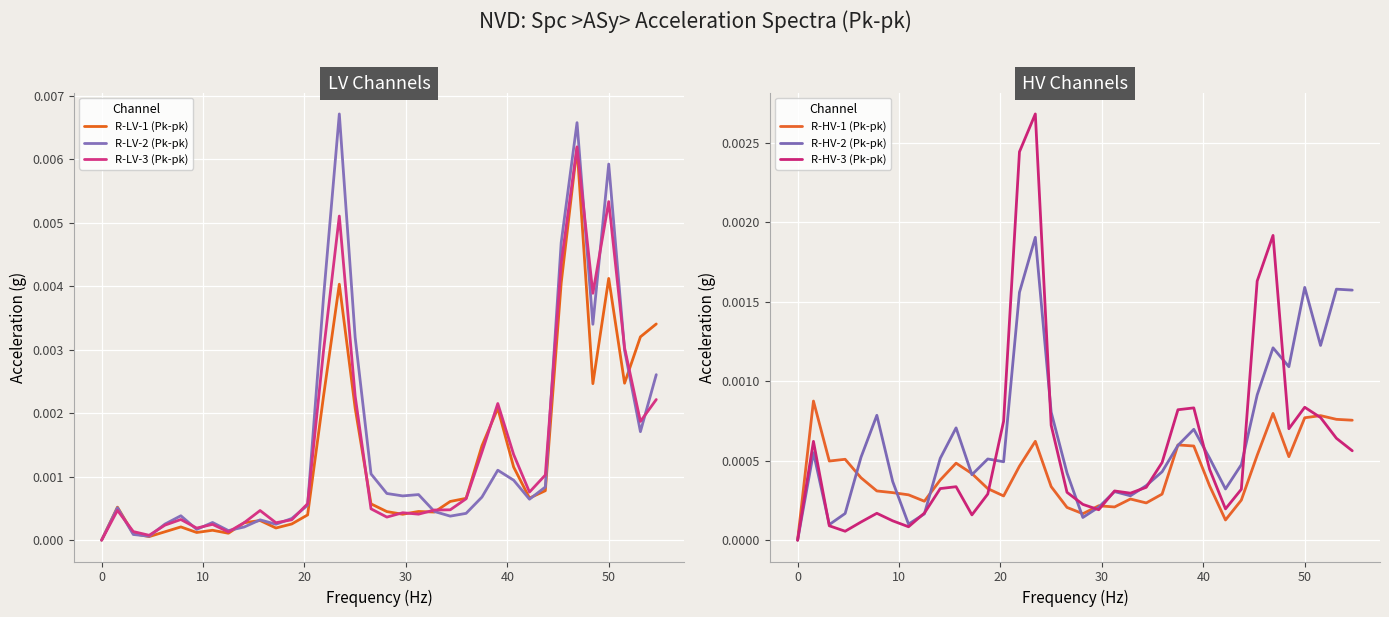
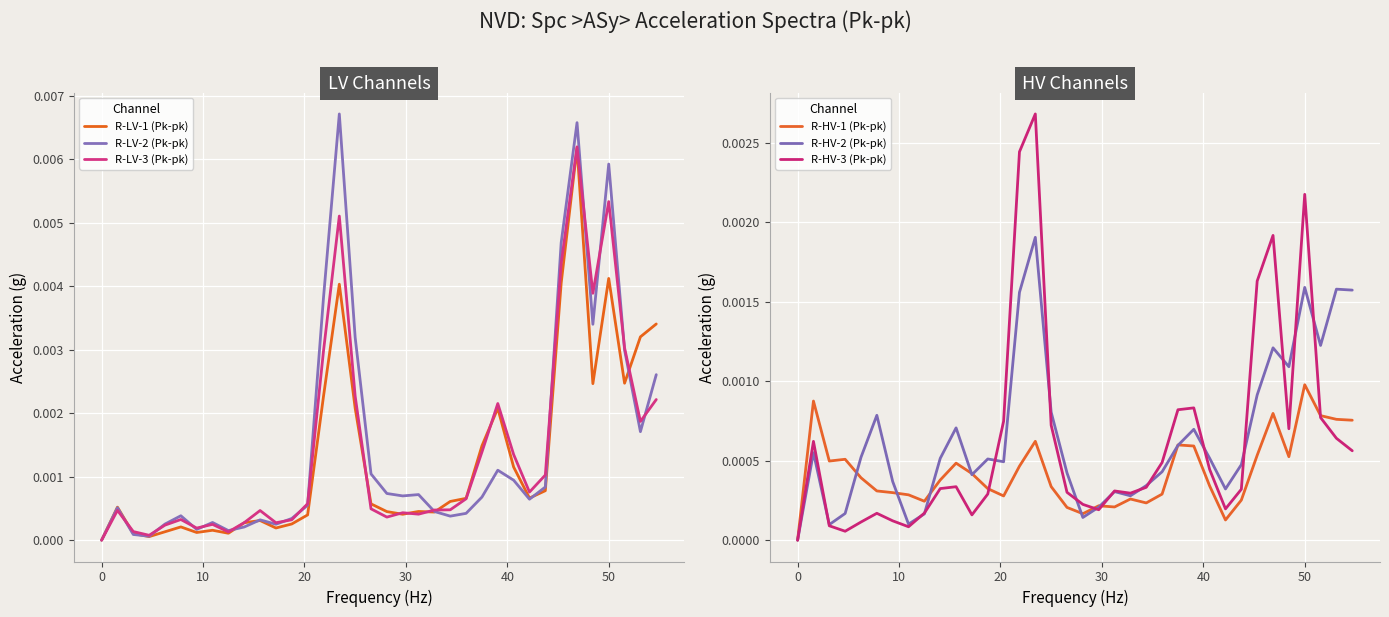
HV Channels, R-HV-1 (Pk-pk), 50: 0.00077 -> 0.00098
HV Channels, R-HV-3 (Pk-pk), 50: 0.00084 -> 0.00218
